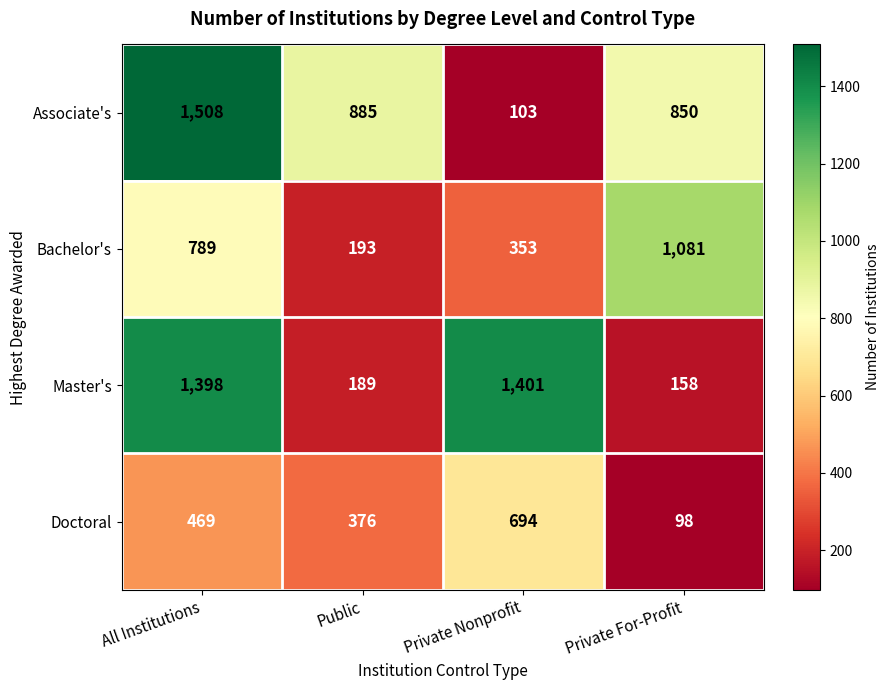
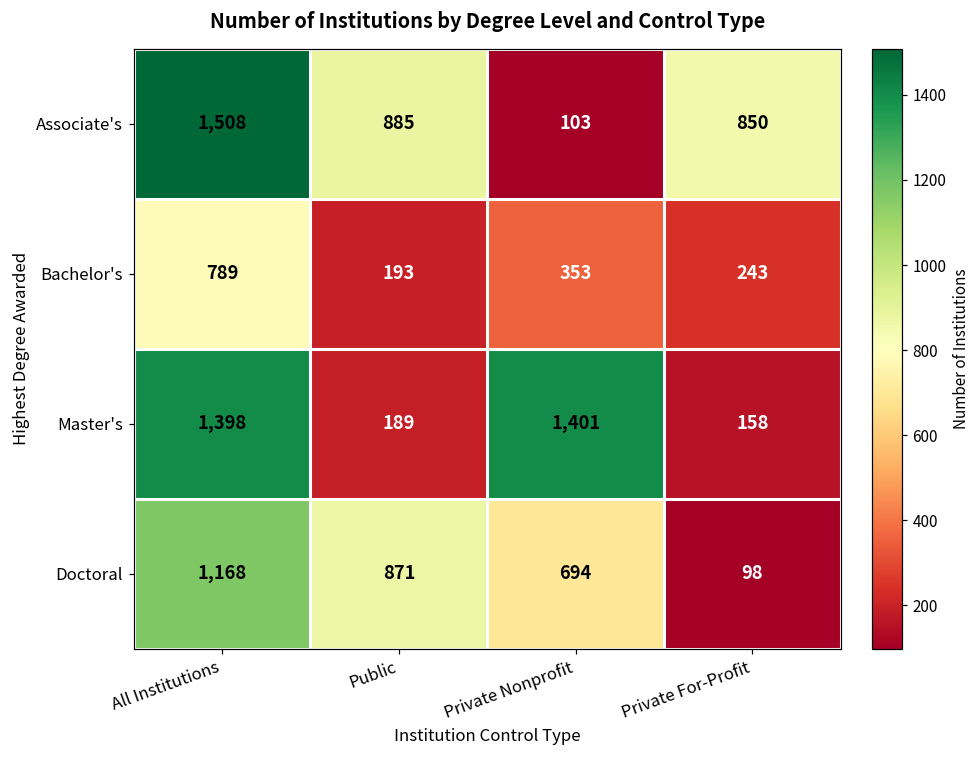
Bachelor's, Private For-Profit: 1,081 -> 243
Doctoral, All Institutions: 469 -> 1,168
Doctoral, Public: 376 -> 871
